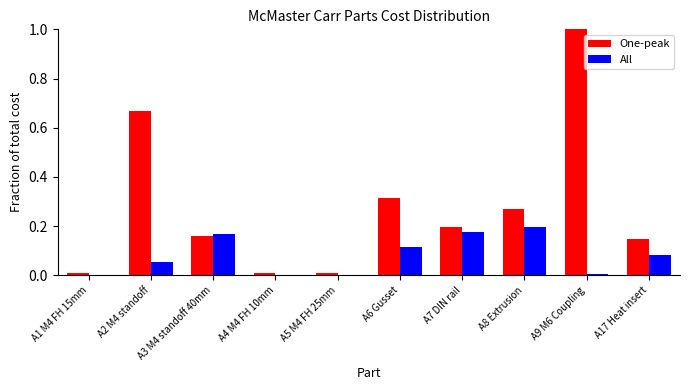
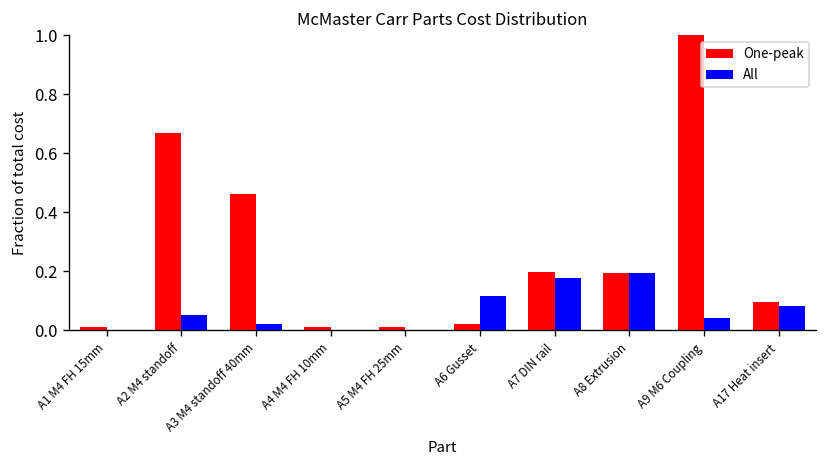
One-peak, A3 M4 standoff 40mm: 0.16 -> 0.46
All, A3 M4 standoff 40mm: 0.17 -> 0.02
One-peak, A6 Gusset: 0.31 -> 0.02
One-peak, A8 Extrusion: 0.27 -> 0.20
All, A9 M6 Coupling: 0.01 -> 0.04
One-peak, A17 Heat insert: 0.15 -> 0.09
